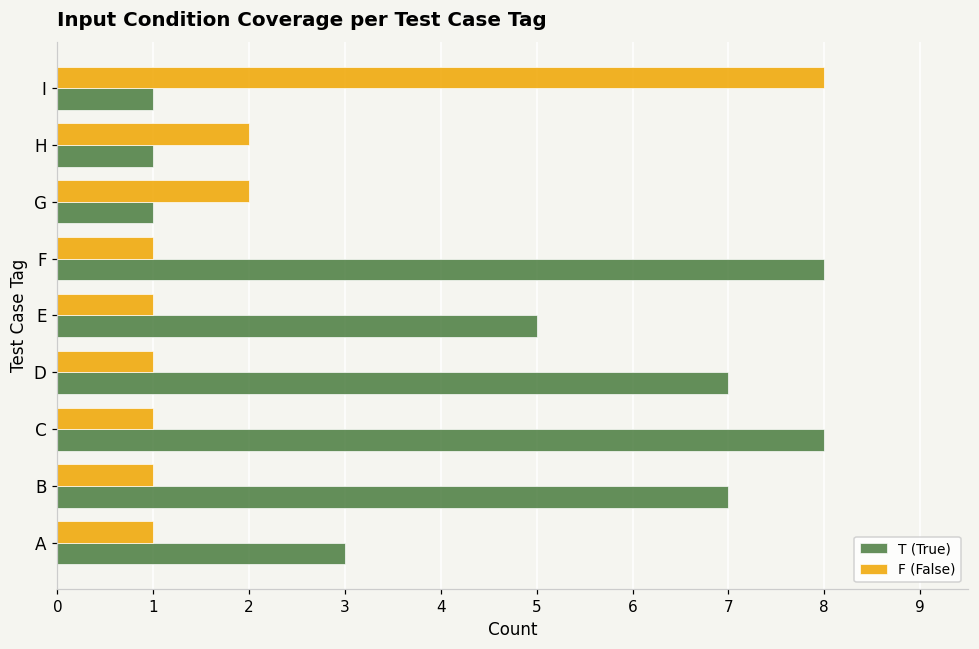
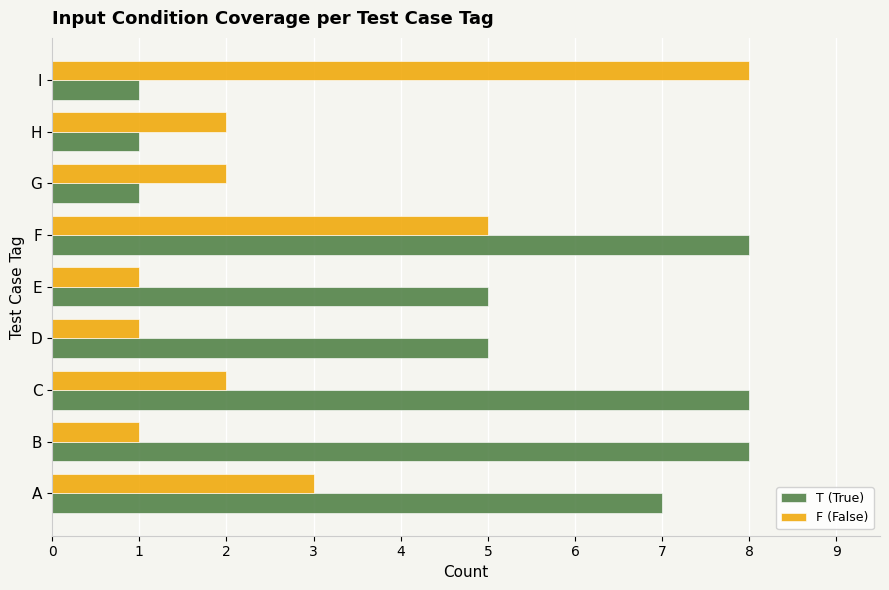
F (False), F: 1 -> 5
T (True), D: 7 -> 5
F (False), C: 1 -> 2
T (True), B: 7 -> 8
F (False), A: 1 -> 3
T (True), A: 3 -> 7
